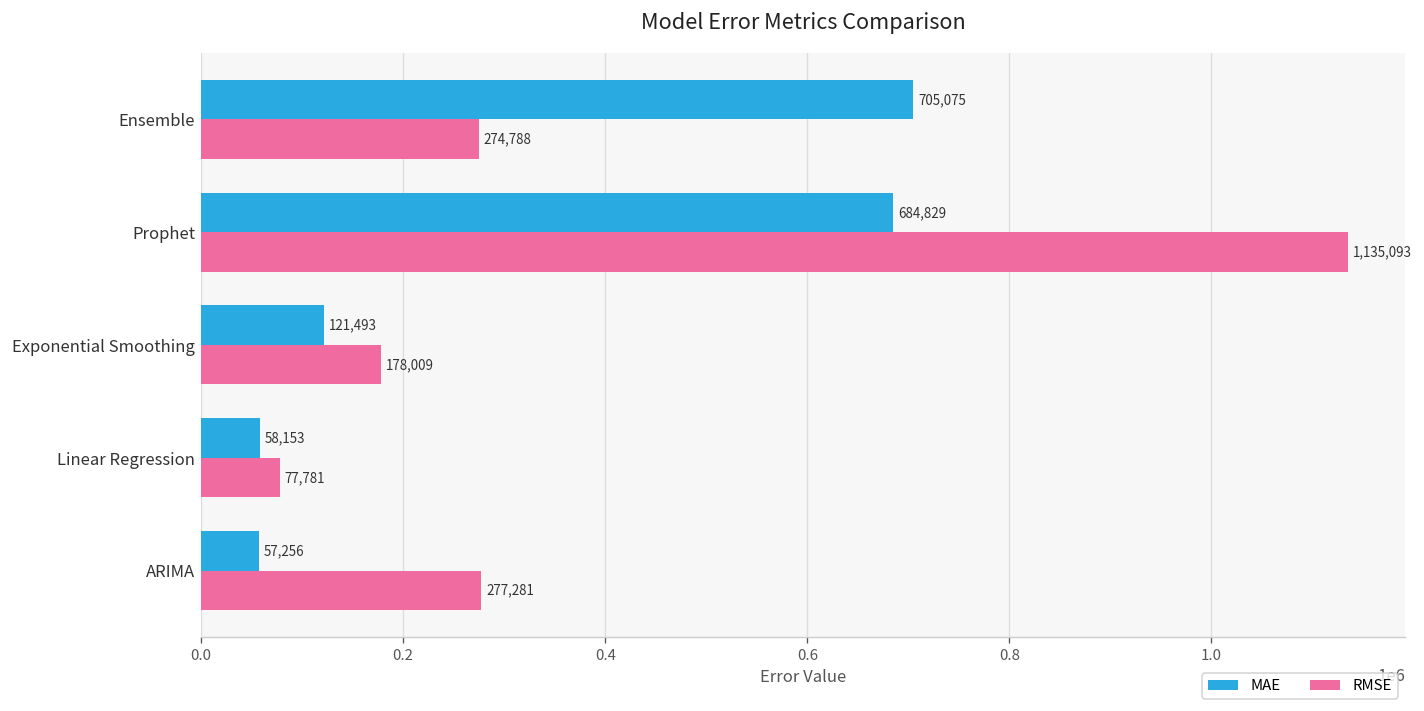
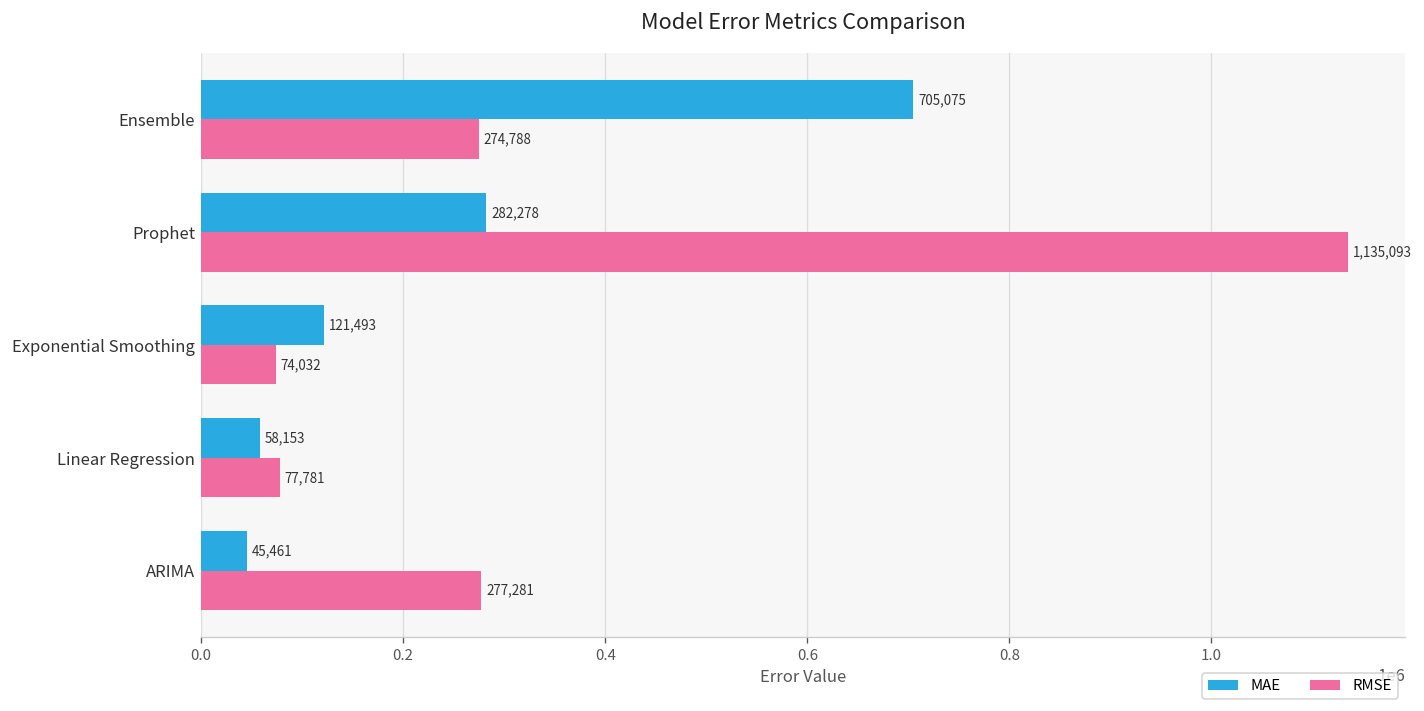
MAE, Prophet: 684,829 -> 282,278
RMSE, Exponential Smoothing: 178,009 -> 74,032
MAE, ARIMA: 57,256 -> 45,461
